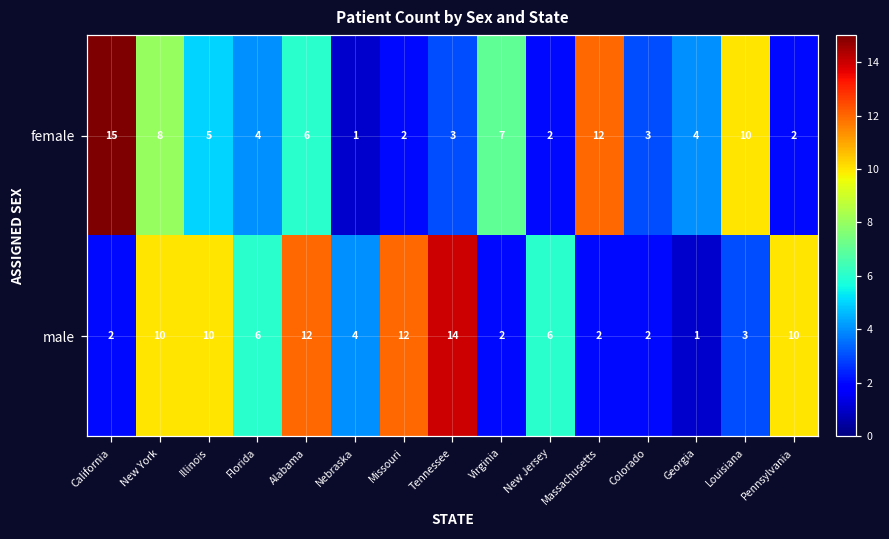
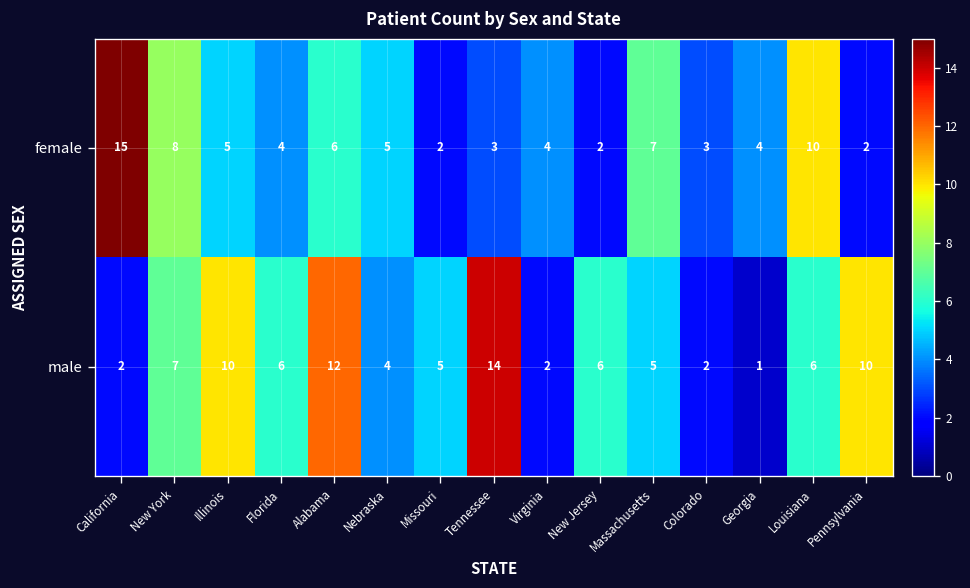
female, Nebraska: 1 -> 5
female, Virginia: 7 -> 4
female, Massachusetts: 12 -> 7
male, New York: 10 -> 7
male, Missouri: 12 -> 5
male, Massachusetts: 2 -> 5
male, Louisiana: 3 -> 6
